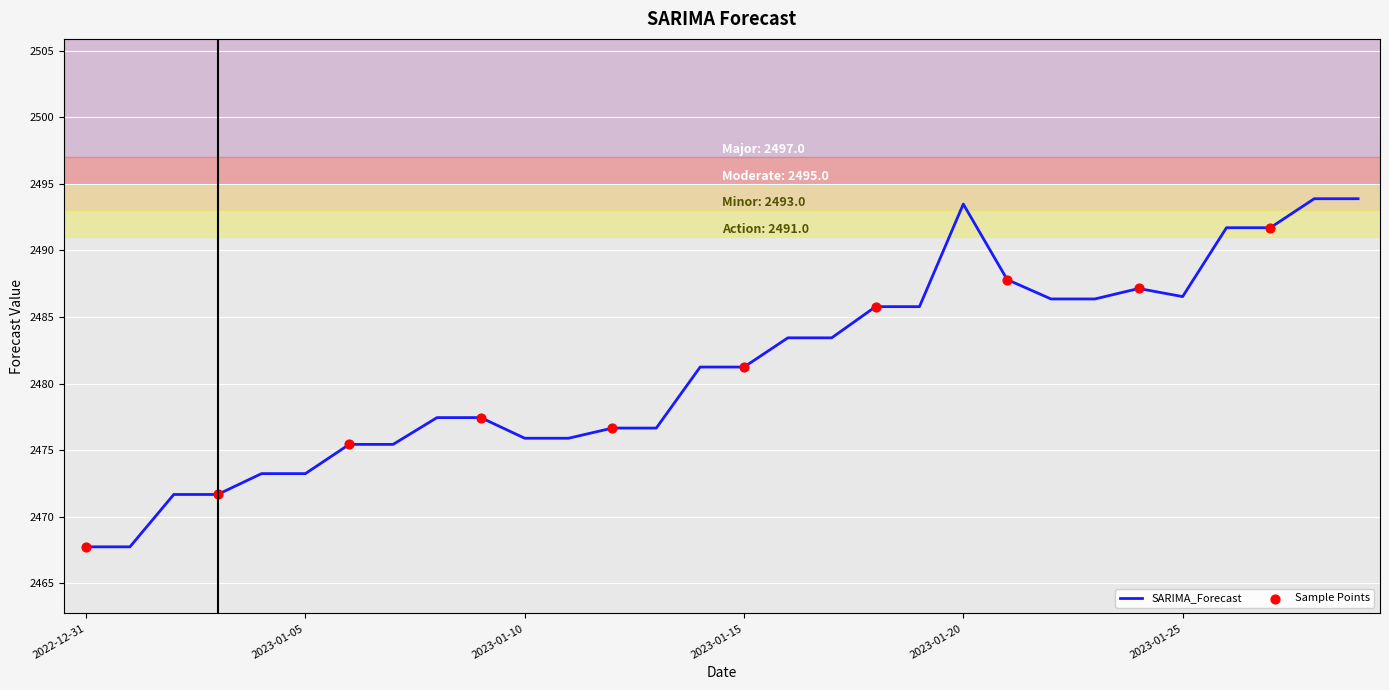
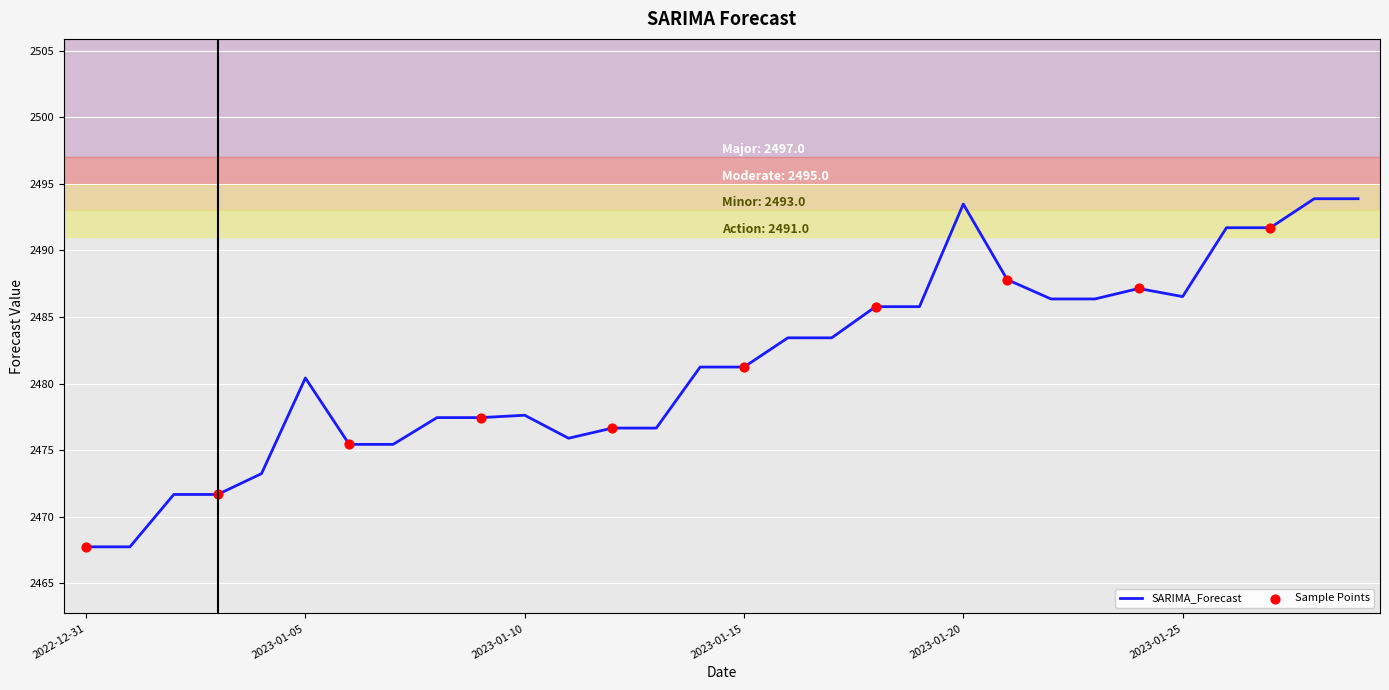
SARIMA_Forecast, 2023-01-05: 2473.2 -> 2480.4
SARIMA_Forecast, 2023-01-10: 2475.9 -> 2477.6
